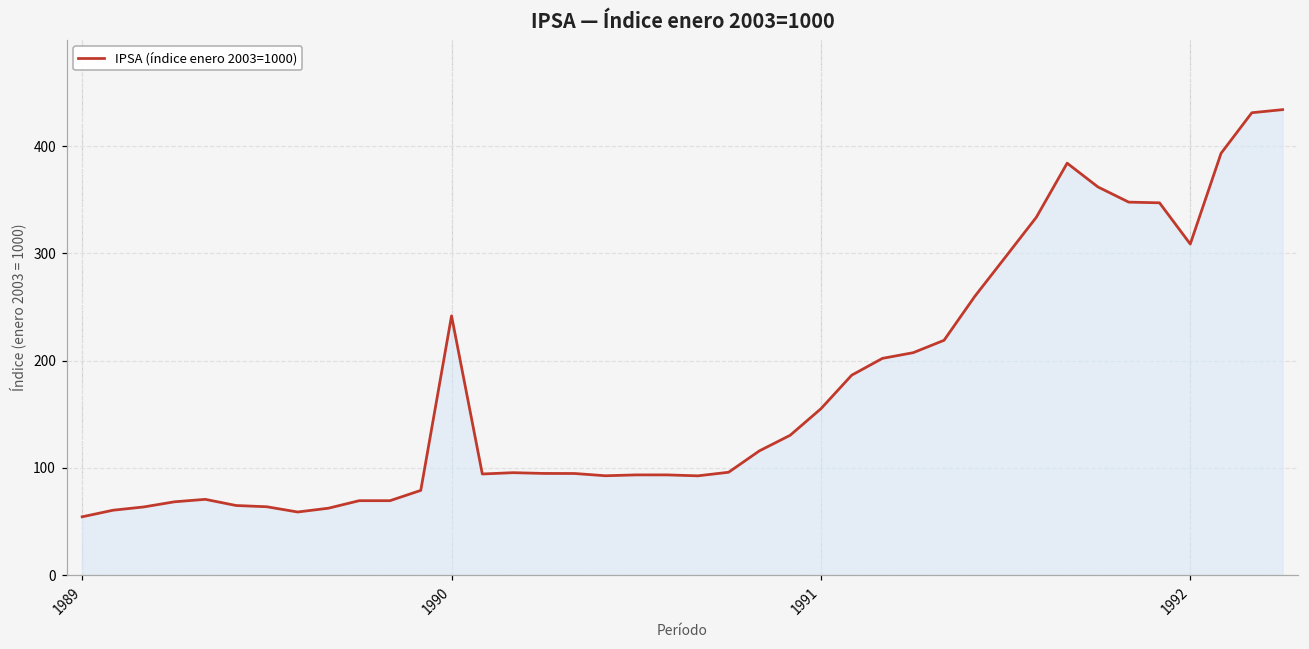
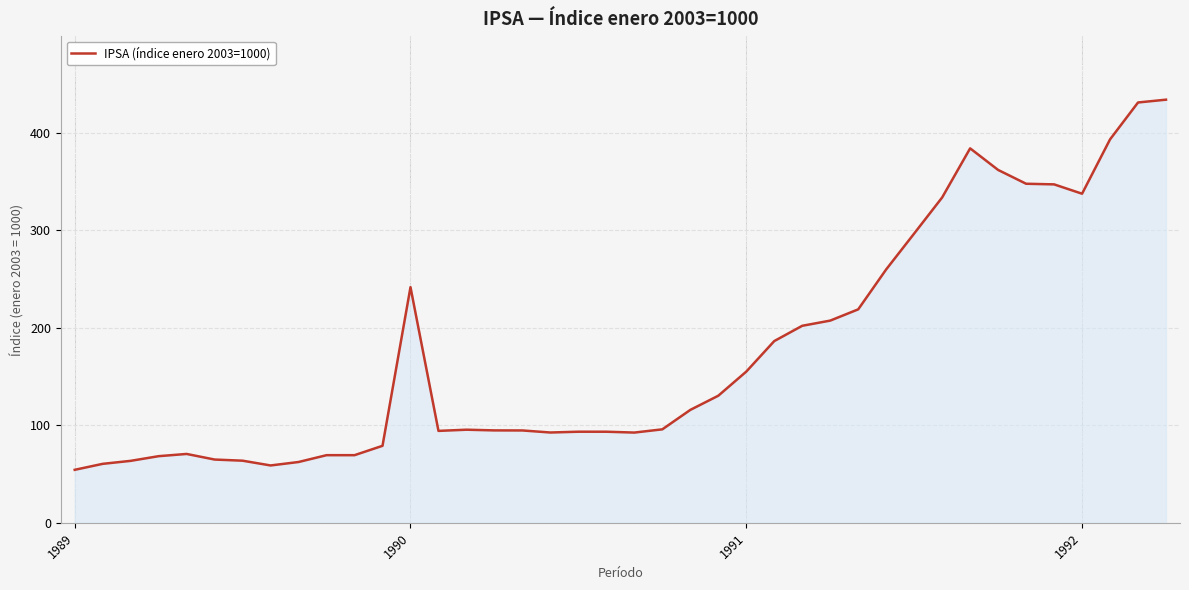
1992: 310 -> 340
